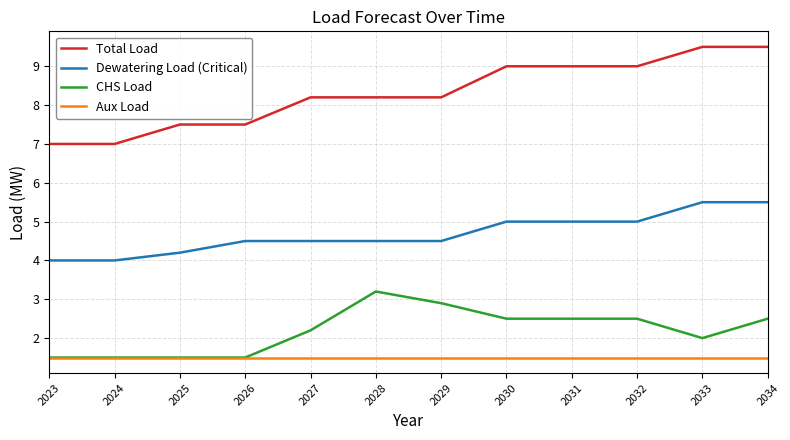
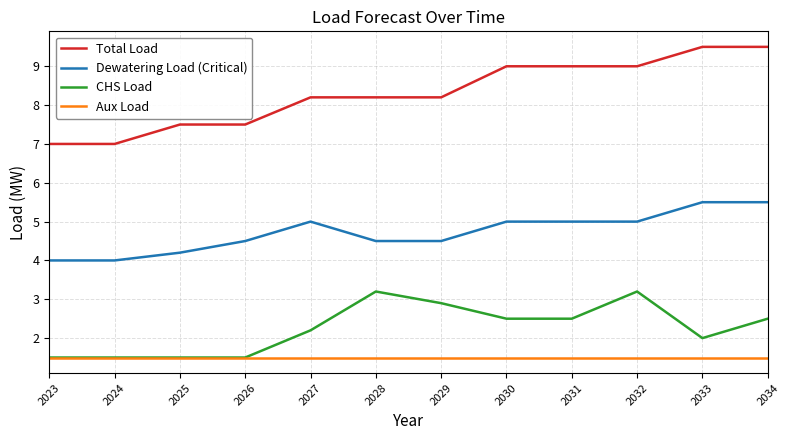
Dewatering Load (Critical), 2027: 4.5 -> 5.0
CHS Load, 2032: 2.5 -> 3.2
